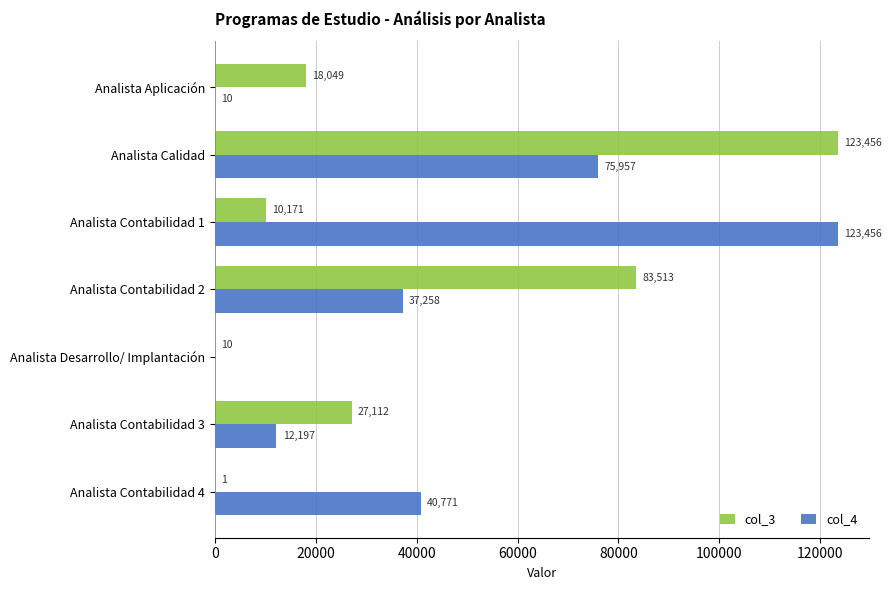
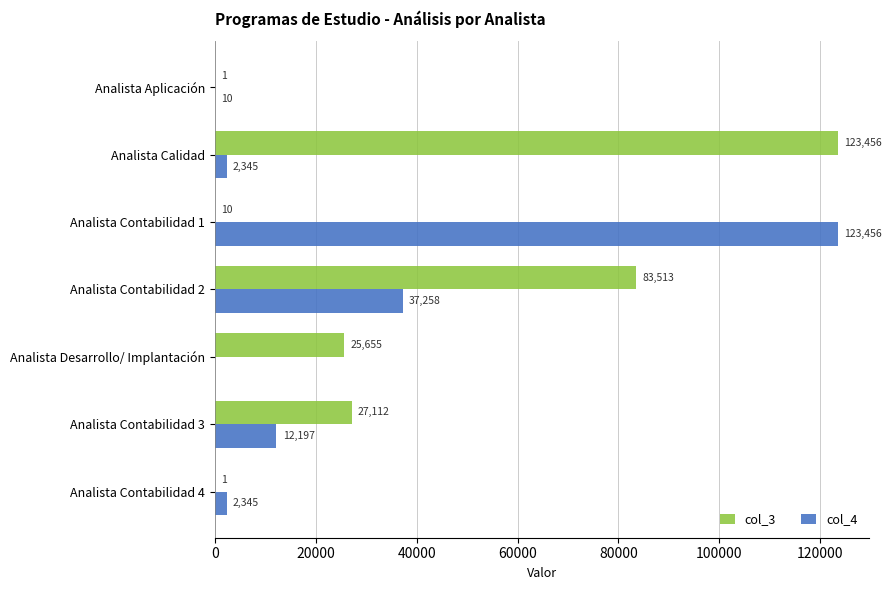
col_3, Analista Aplicación: 18,049 -> 1
col_4, Analista Calidad: 75,957 -> 2,345
col_3, Analista Contabilidad 1: 10,171 -> 10
col_3, Analista Desarrollo/ Implantación: 10 -> 25,655
col_4, Analista Contabilidad 4: 40,771 -> 2,345
